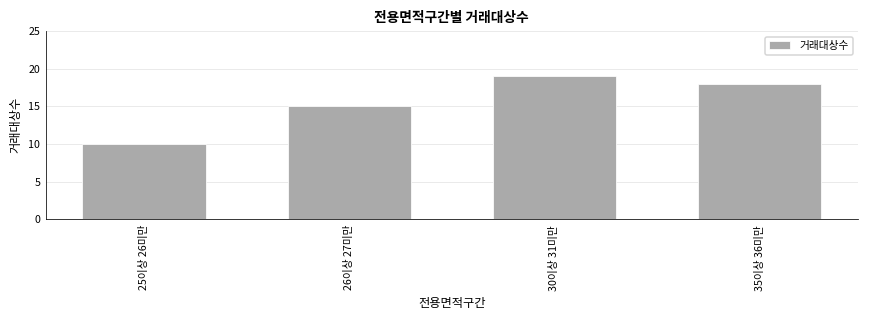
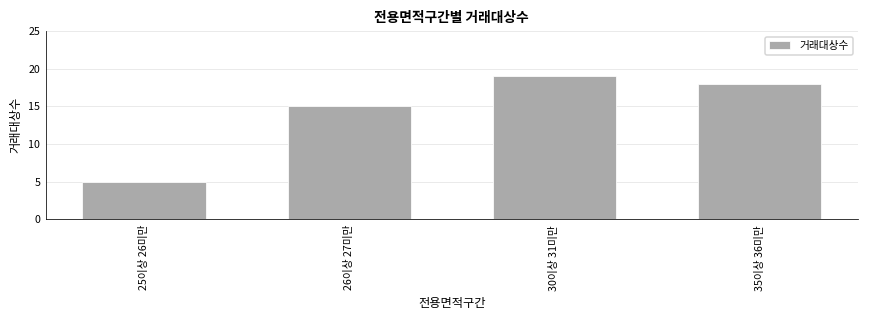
25이상 26미만: 10 -> 5
